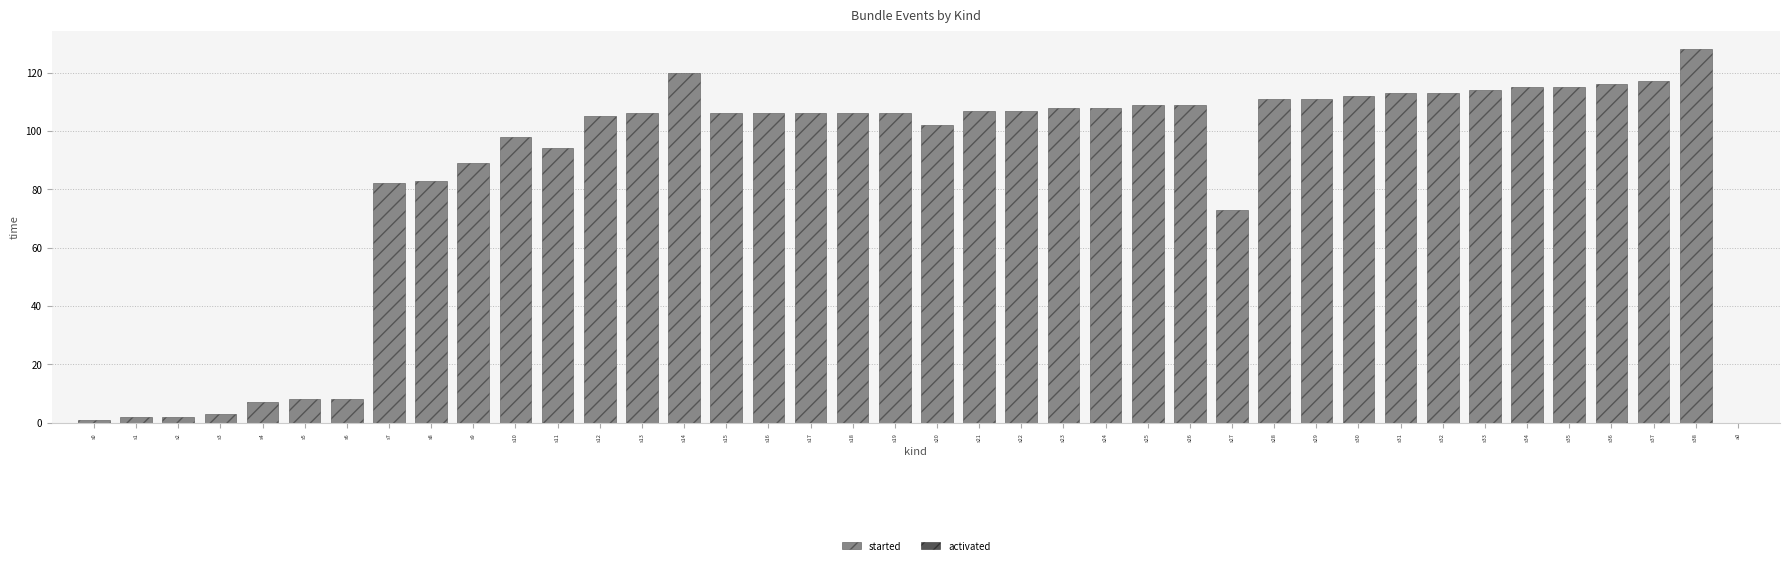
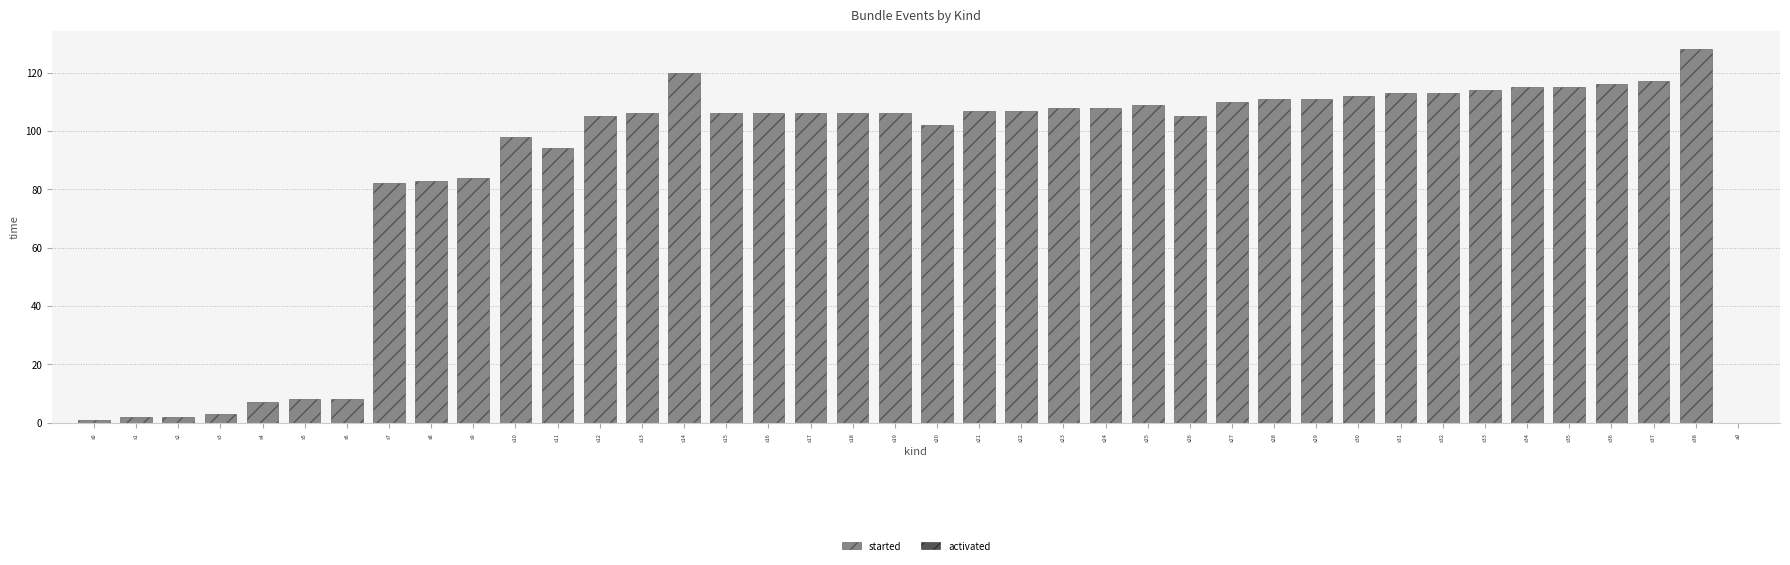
started, s9: 89 -> 84
started, s26: 109 -> 105
started, s27: 73 -> 110
